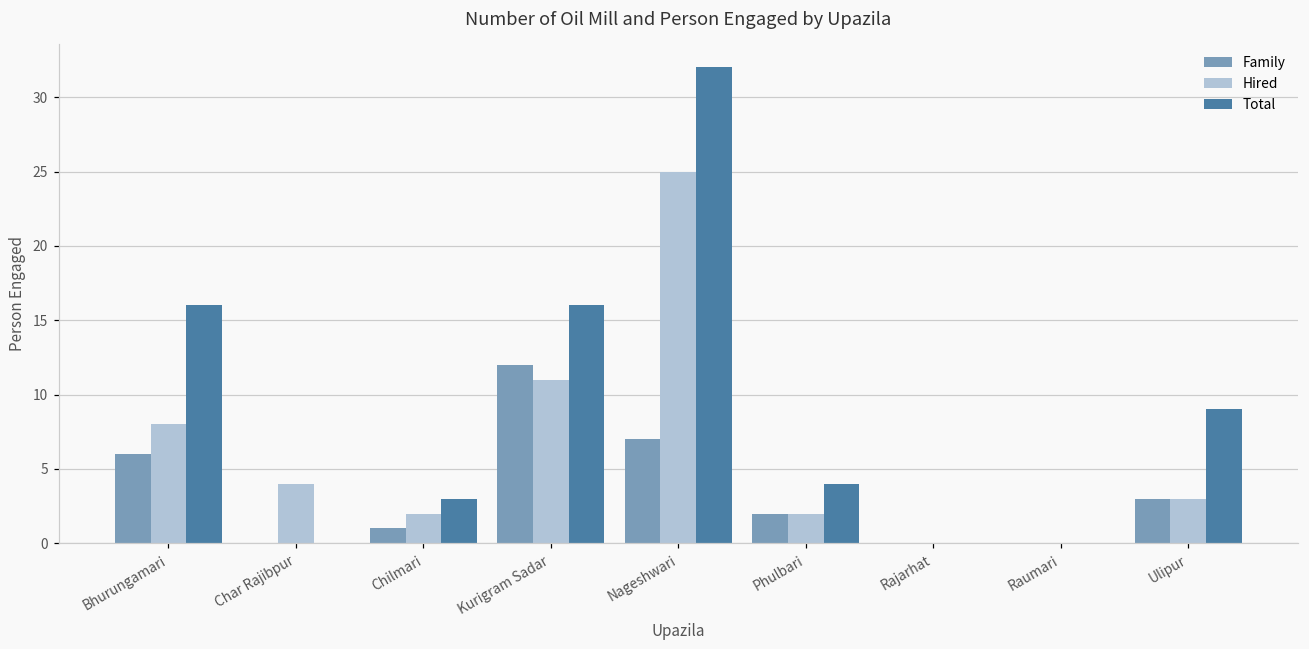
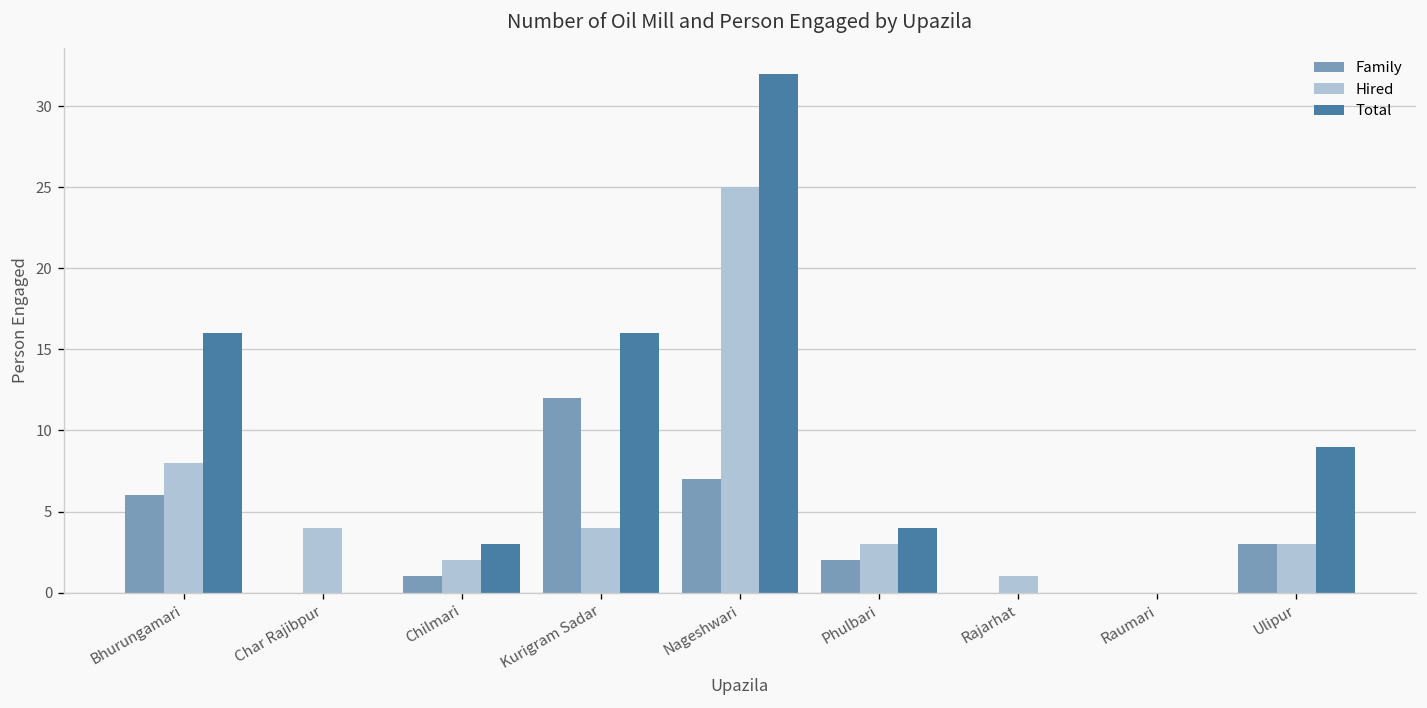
Hired, Kurigram Sadar: 11 -> 4
Hired, Phulbari: 2 -> 3
Hired, Rajarhat: 0 -> 1
